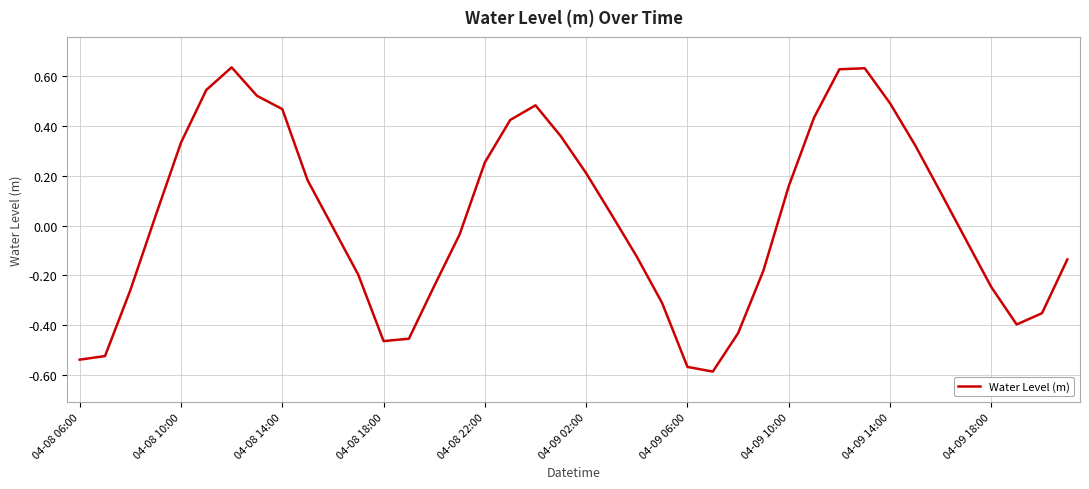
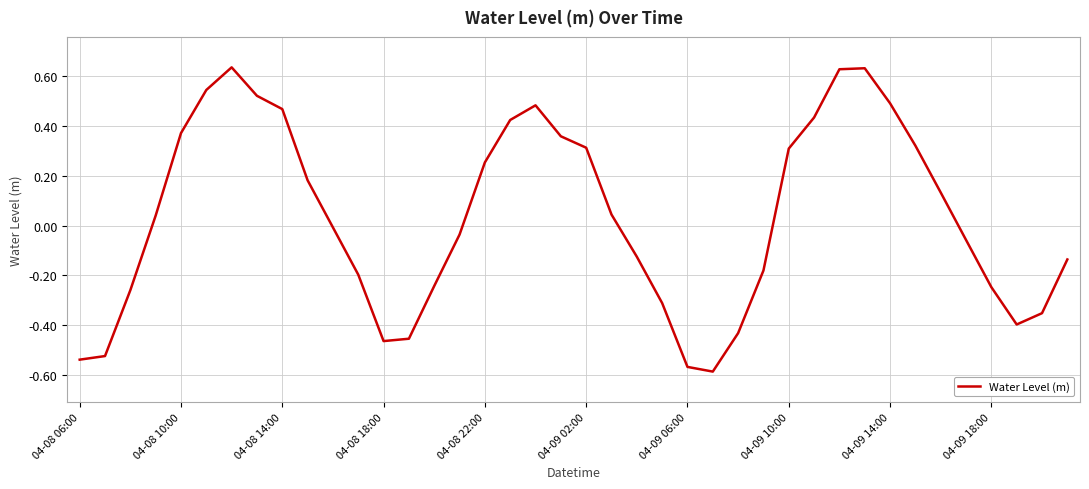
04-08 10:00: 0.33 -> 0.37
04-09 02:00: 0.21 -> 0.31
04-09 10:00: 0.16 -> 0.31
